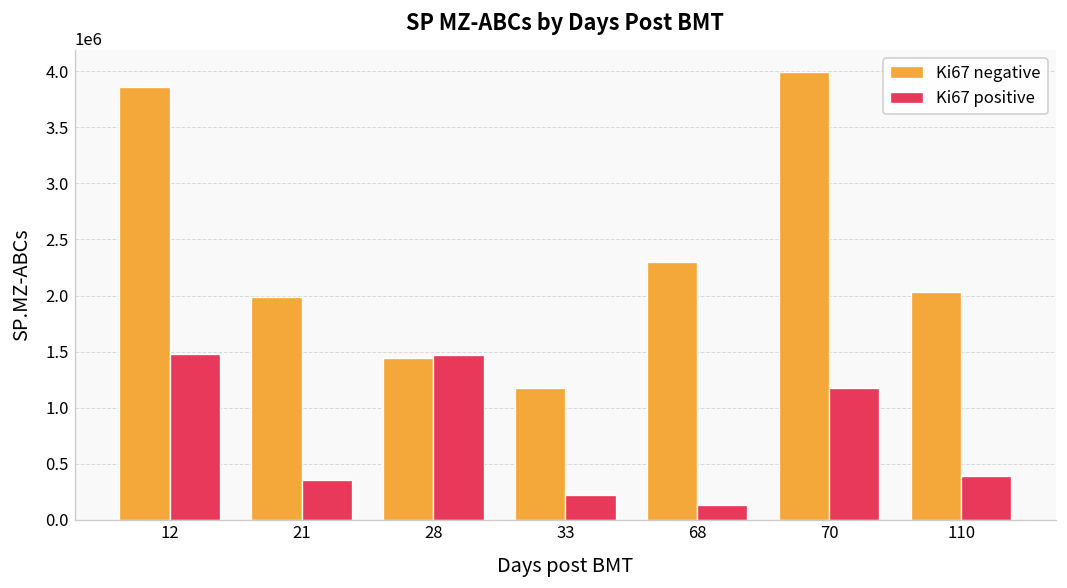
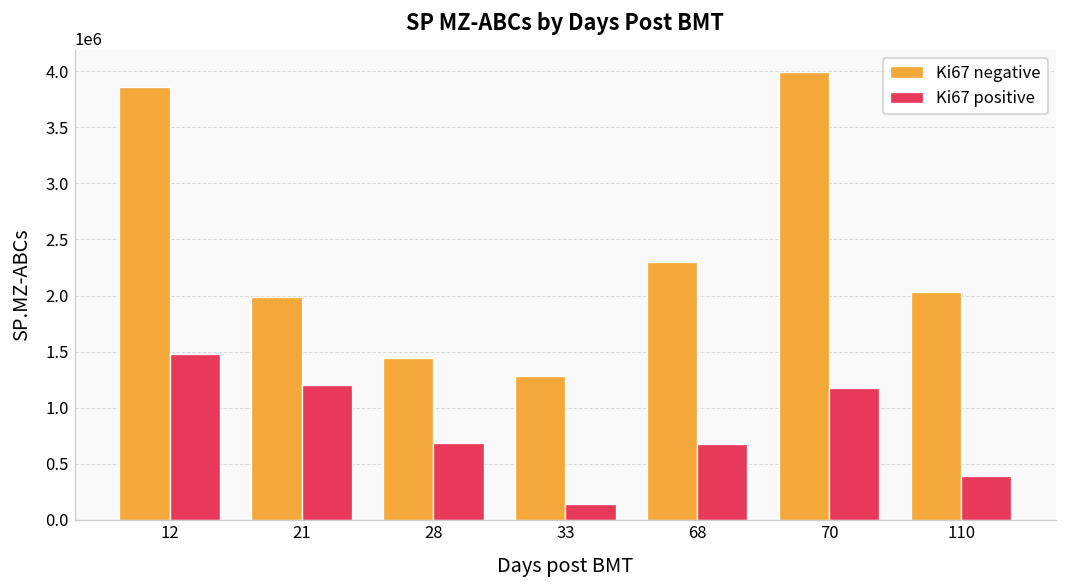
Ki67 positive, 21: 300000 -> 1200000
Ki67 positive, 28: 1500000 -> 700000
Ki67 negative, 33: 1200000 -> 1300000
Ki67 positive, 33: 200000 -> 100000
Ki67 positive, 68: 100000 -> 700000
